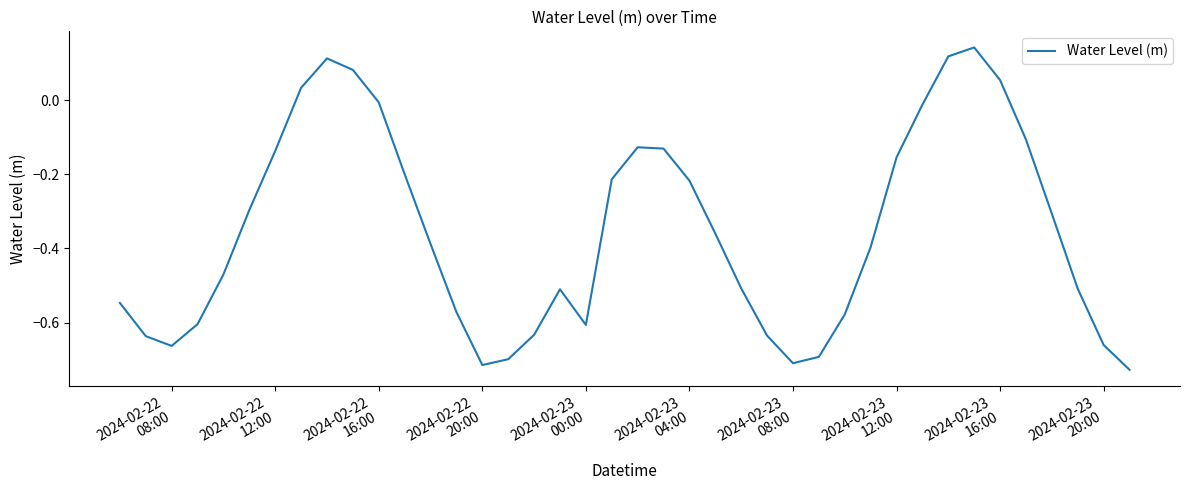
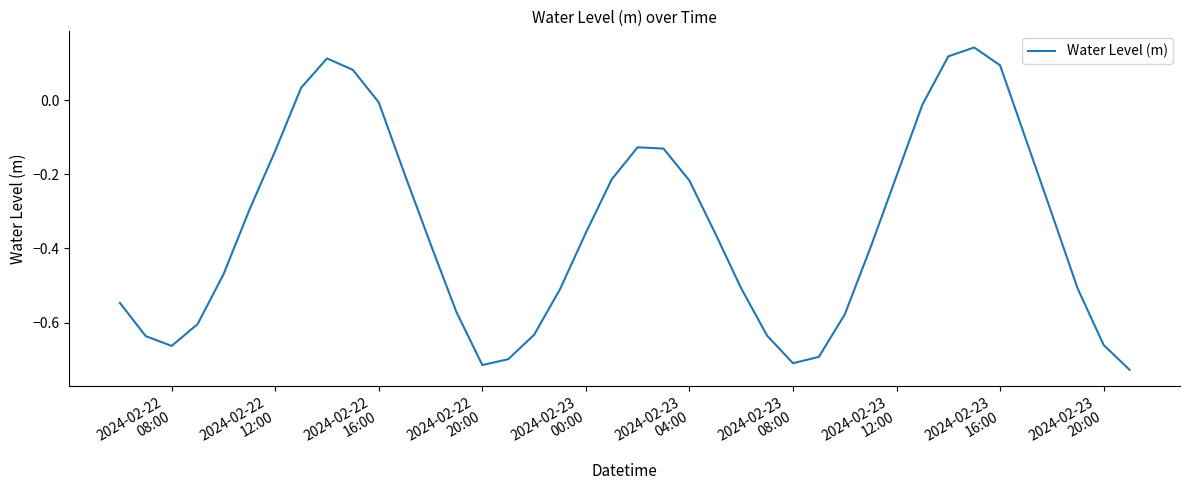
2024-02-23 00:00: -0.61 -> -0.36
2024-02-23 12:00: -0.15 -> -0.20
2024-02-23 16:00: 0.05 -> 0.09
